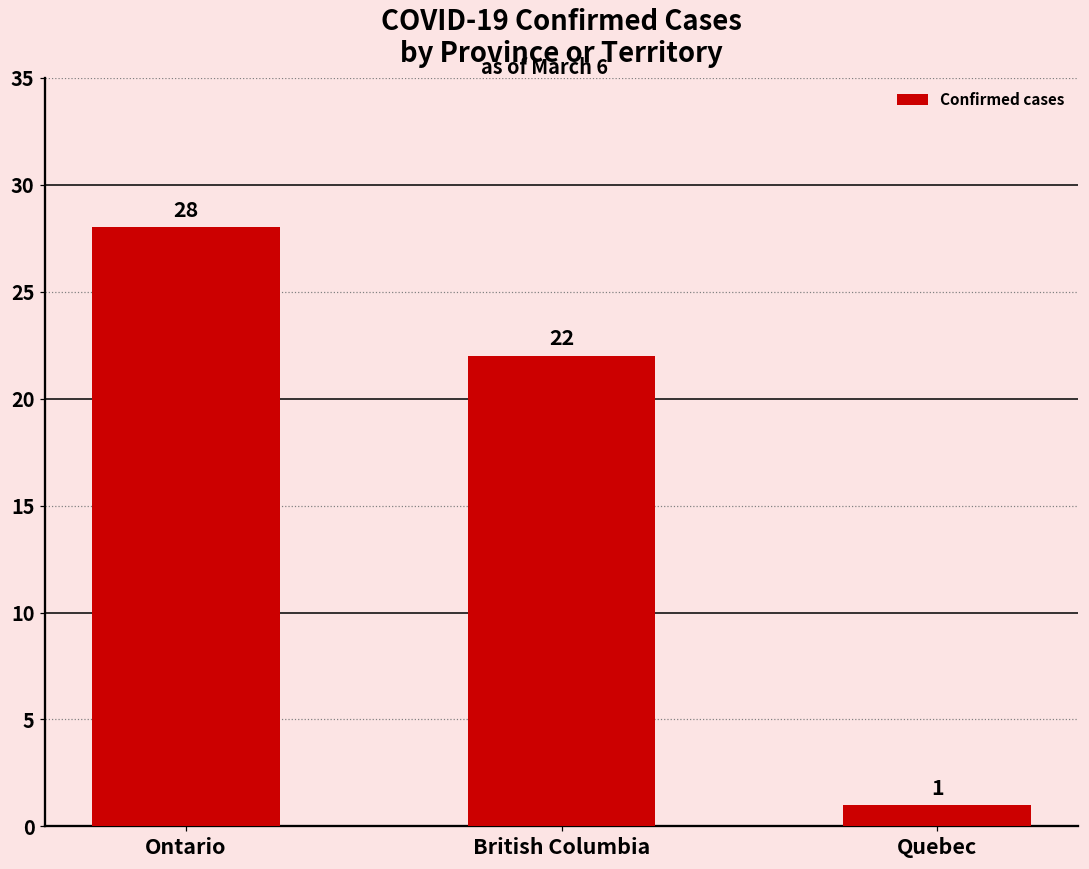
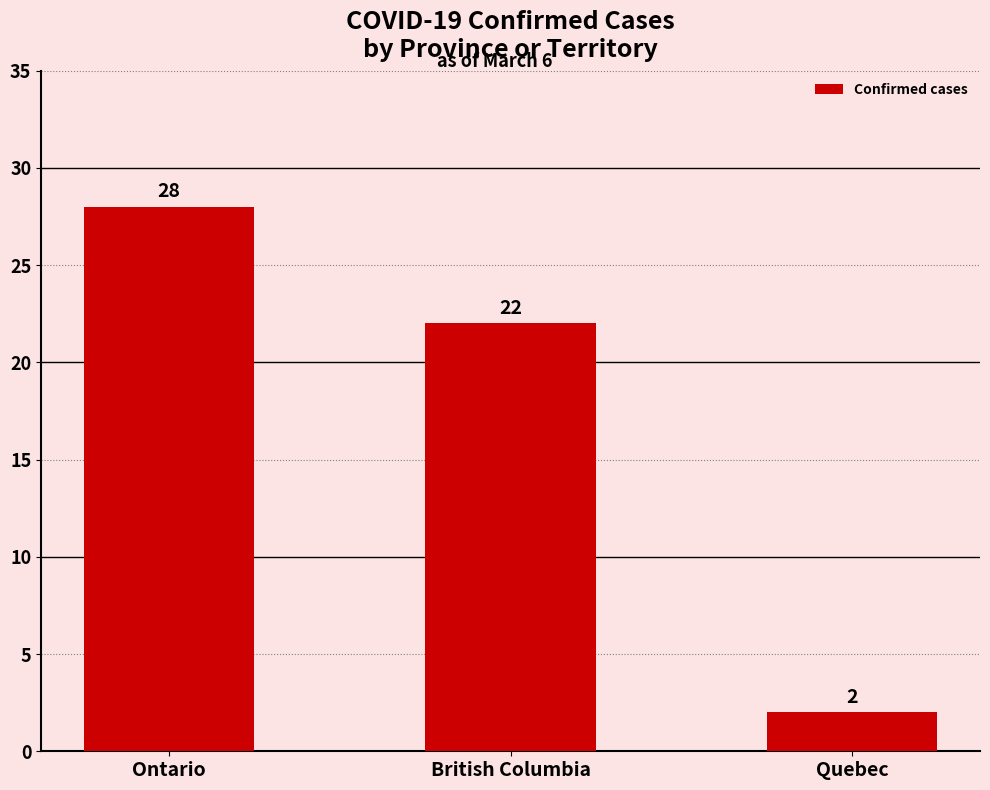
Quebec: 1 -> 2
